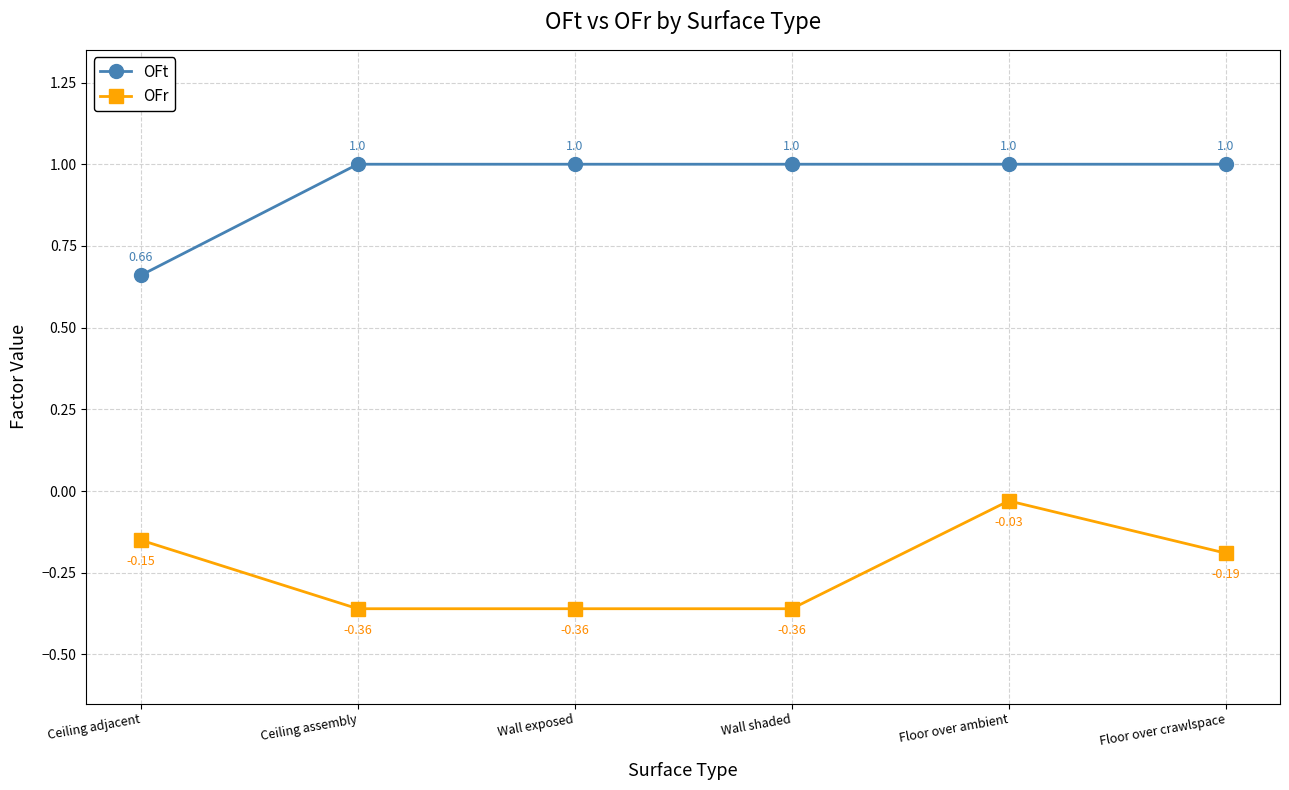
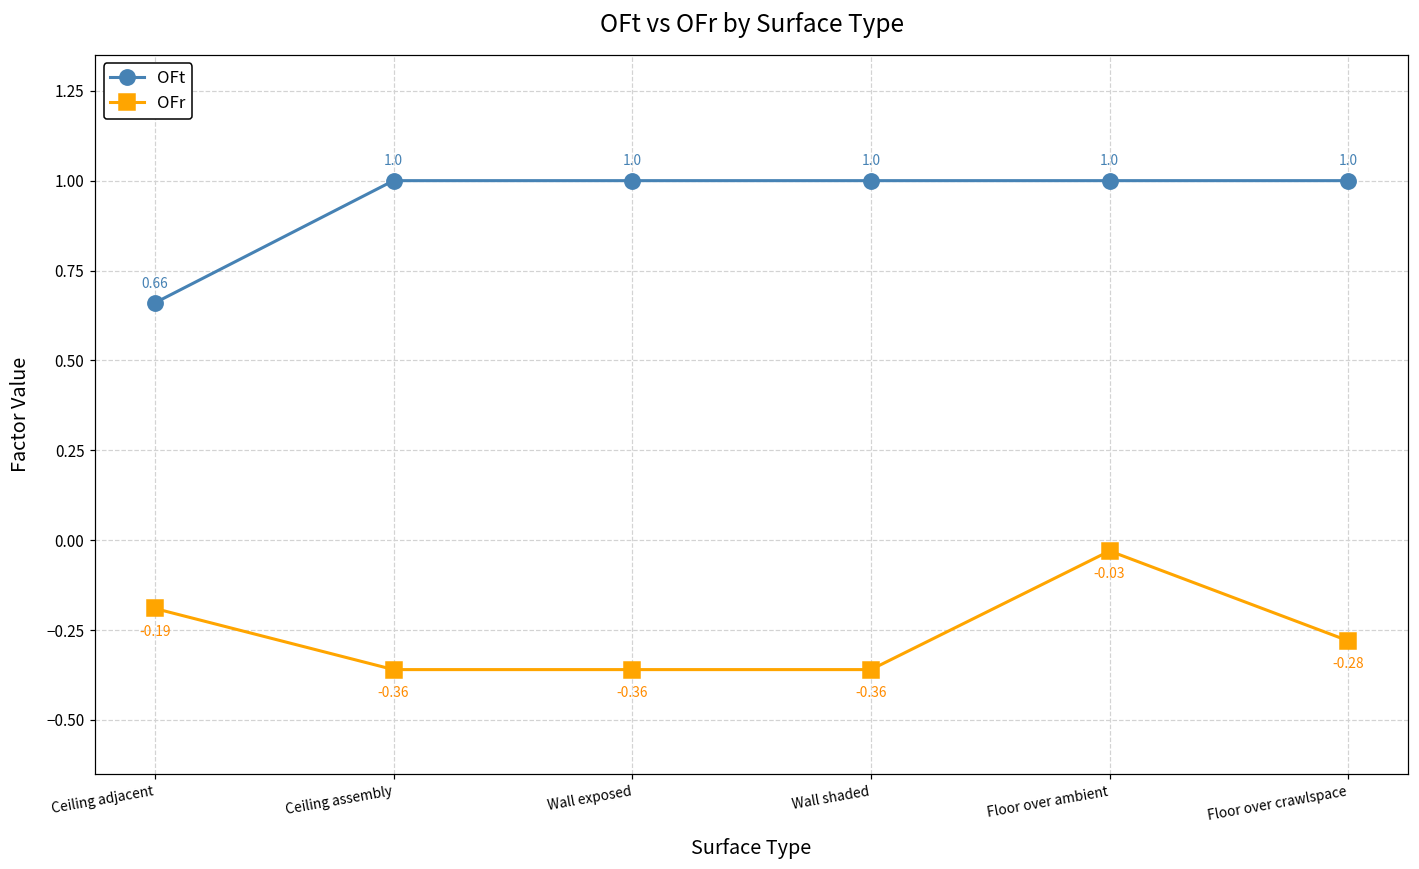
OFr, Ceiling adjacent: -0.15 -> -0.19
OFr, Floor over crawlspace: -0.19 -> -0.28
